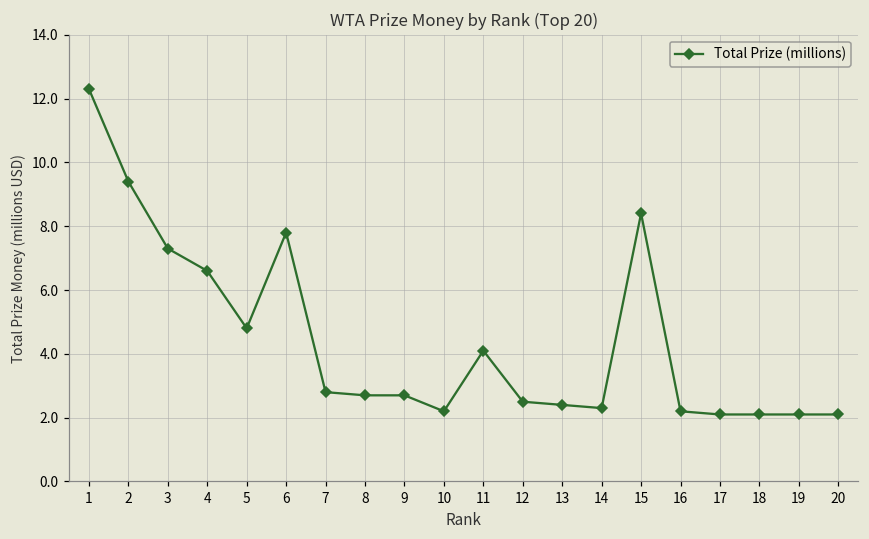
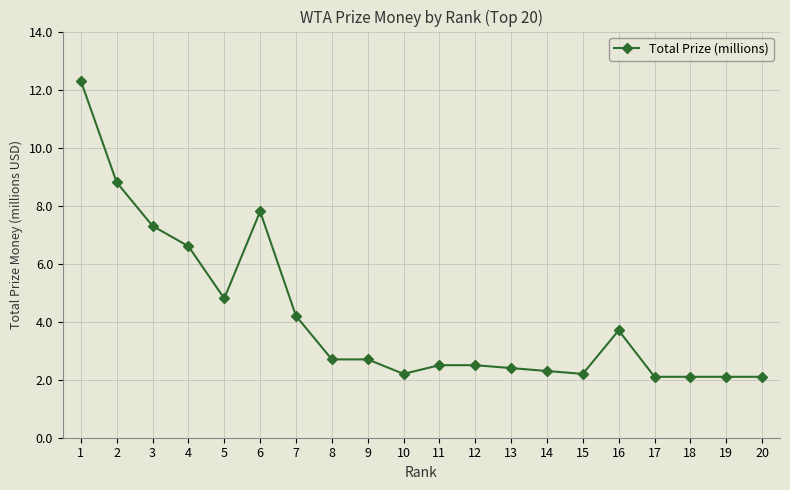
2: 9.4 -> 8.8
7: 2.8 -> 4.2
11: 4.1 -> 2.5
15: 8.4 -> 2.2
16: 2.2 -> 3.7
